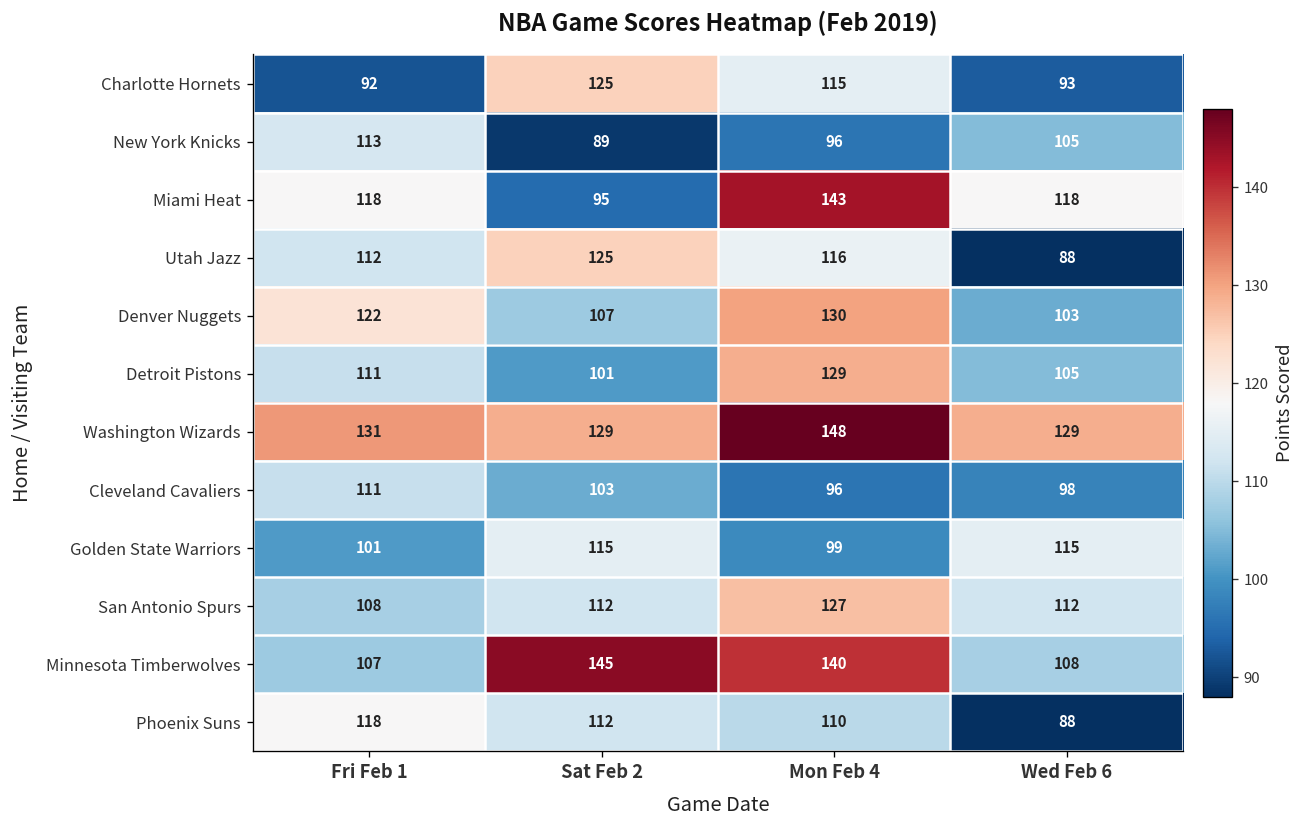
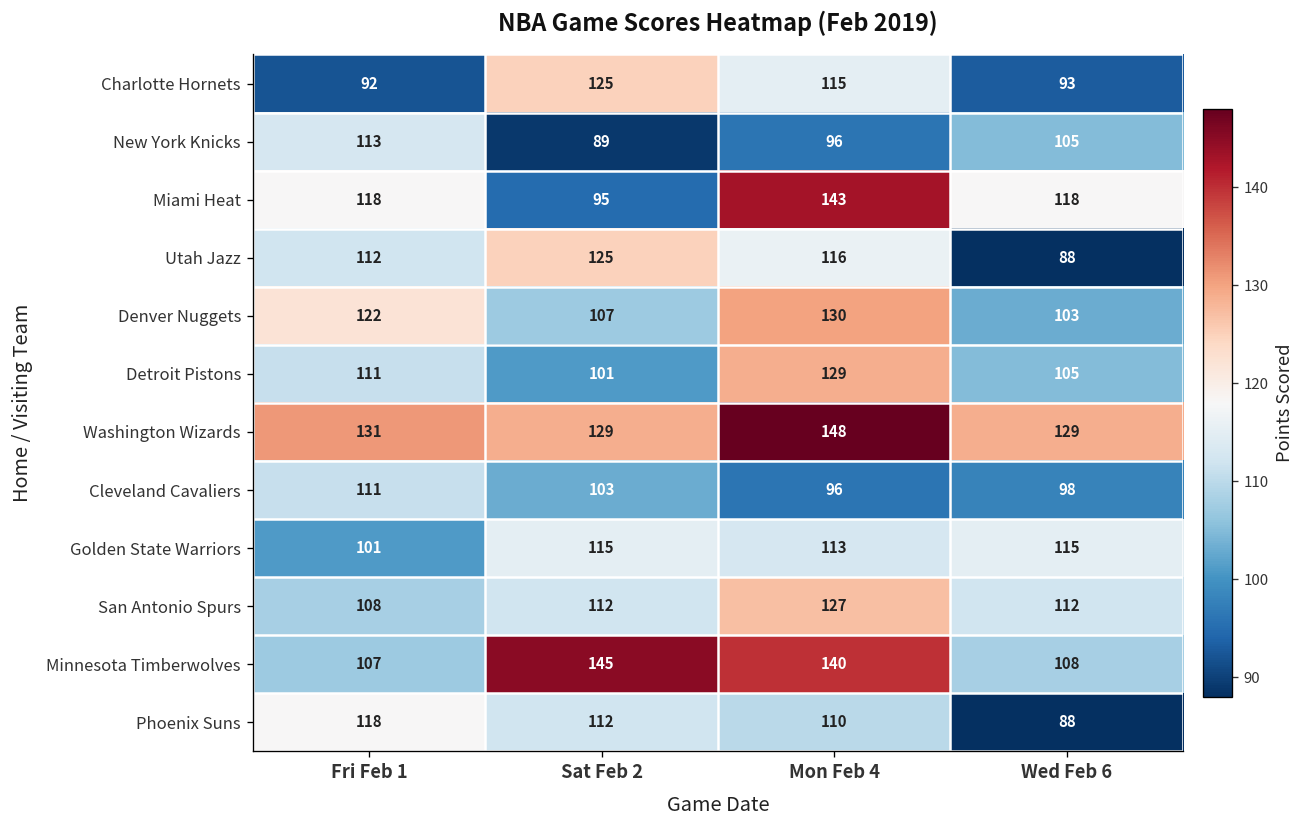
Golden State Warriors, Mon Feb 4: 99 -> 113
